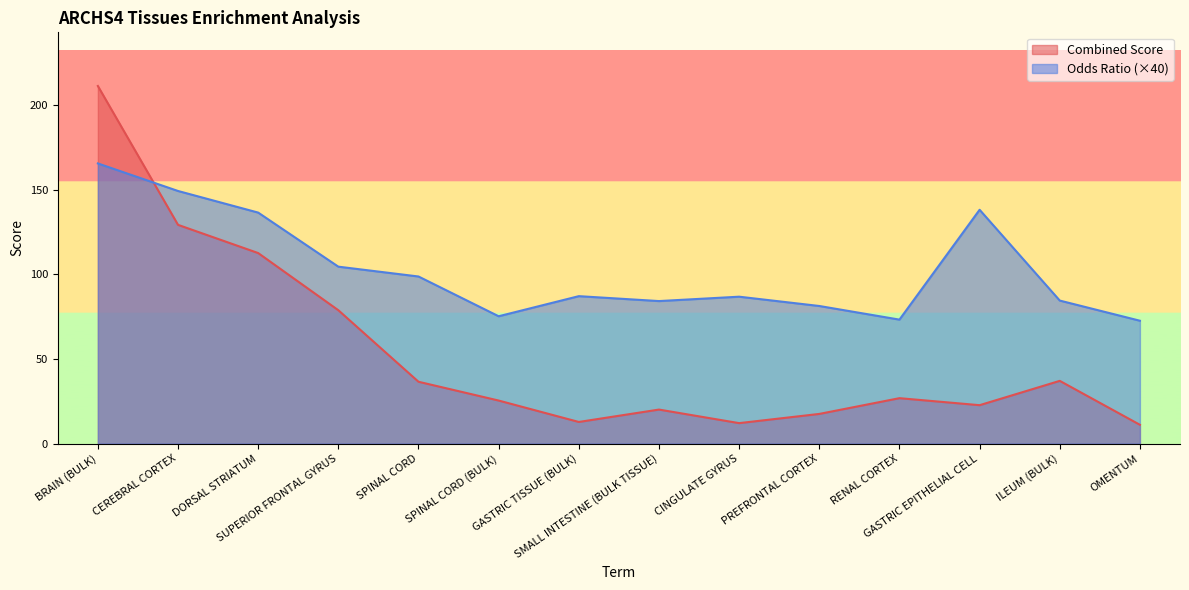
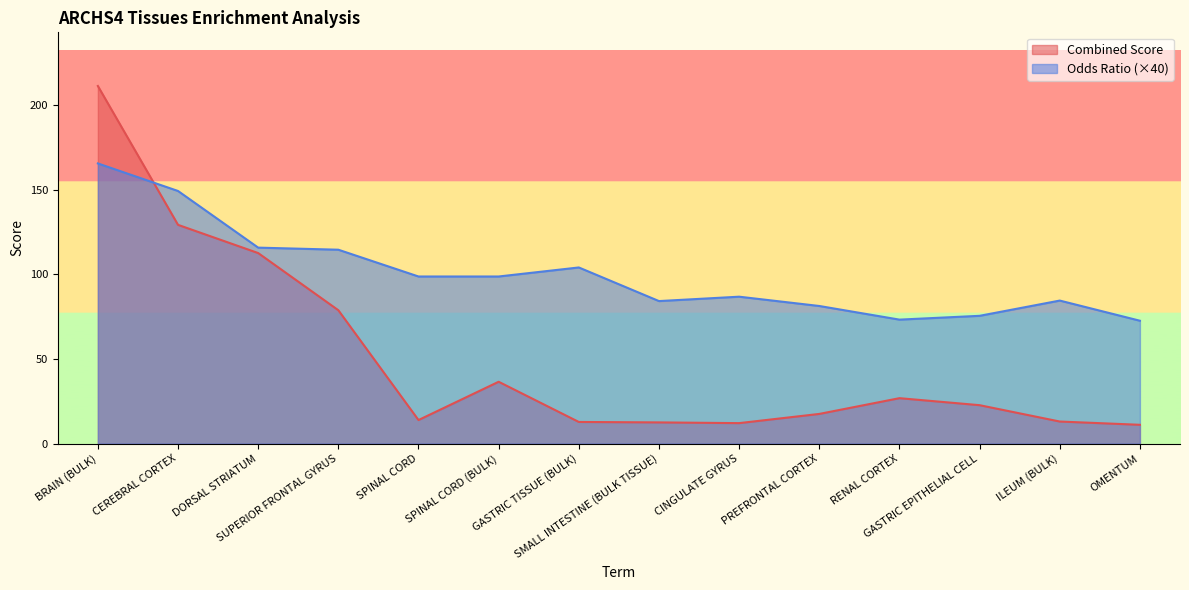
Odds Ratio (×40), DORSAL STRIATUM: 136 -> 116
Odds Ratio (×40), SUPERIOR FRONTAL GYRUS: 104 -> 115
Combined Score, SPINAL CORD: 37 -> 14
Combined Score, SPINAL CORD (BULK): 25 -> 37
Odds Ratio (×40), SPINAL CORD (BULK): 75 -> 99
Odds Ratio (×40), GASTRIC TISSUE (BULK): 87 -> 104
Combined Score, SMALL INTESTINE (BULK TISSUE): 20 -> 13
Odds Ratio (×40), GASTRIC EPITHELIAL CELL: 138 -> 75
Combined Score, ILEUM (BULK): 37 -> 13
